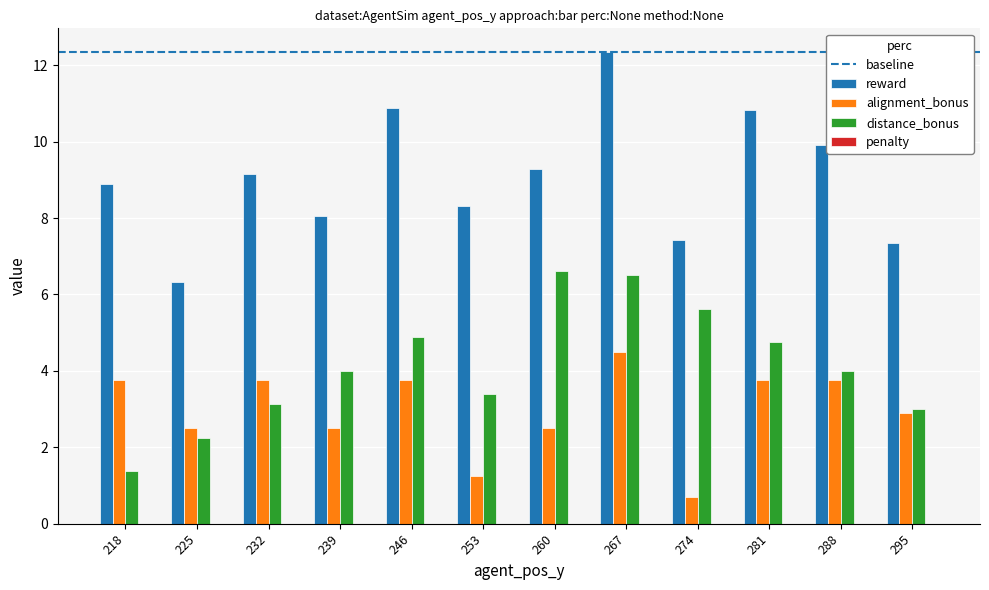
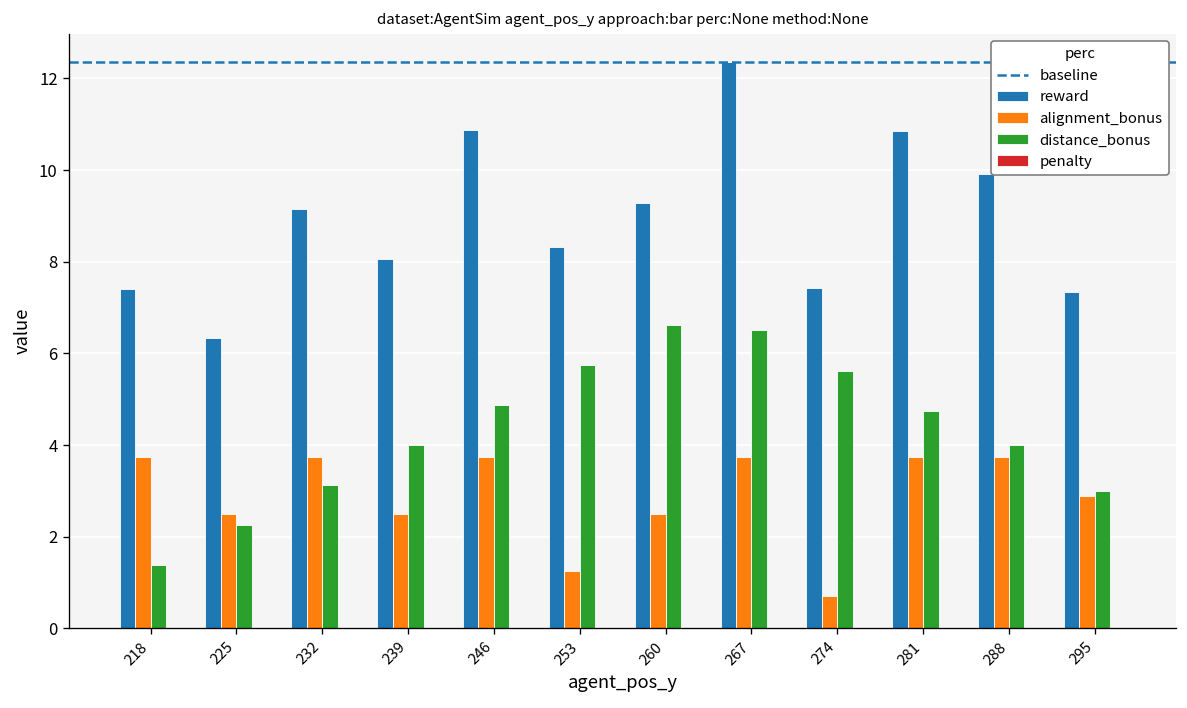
reward, 218: 8.9 -> 7.4
distance_bonus, 253: 3.4 -> 5.8
alignment_bonus, 267: 4.5 -> 3.8
